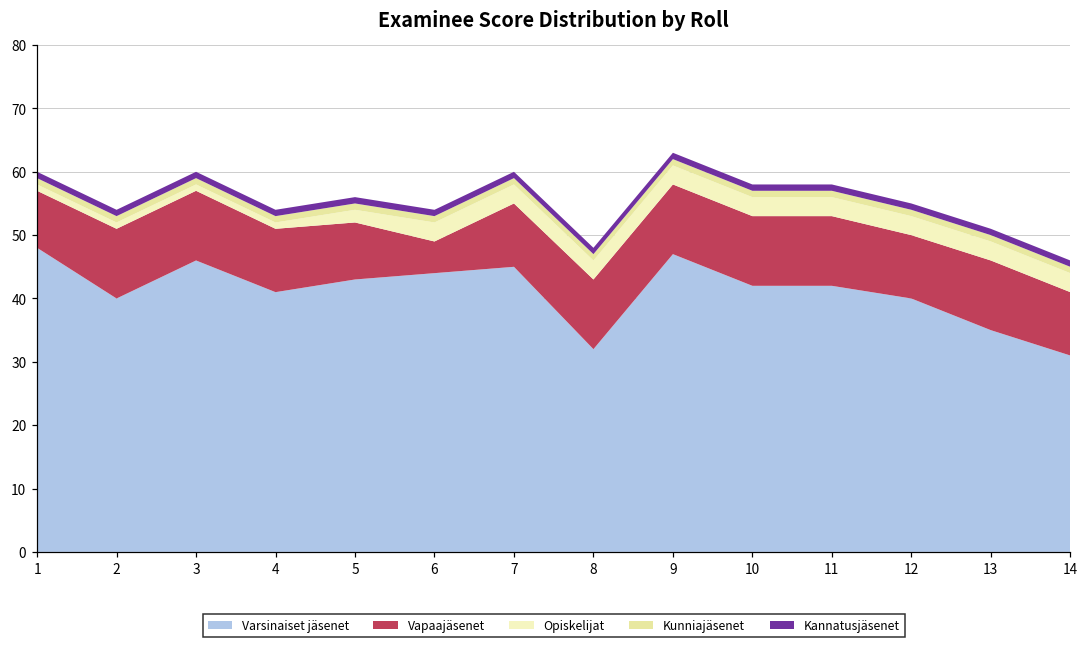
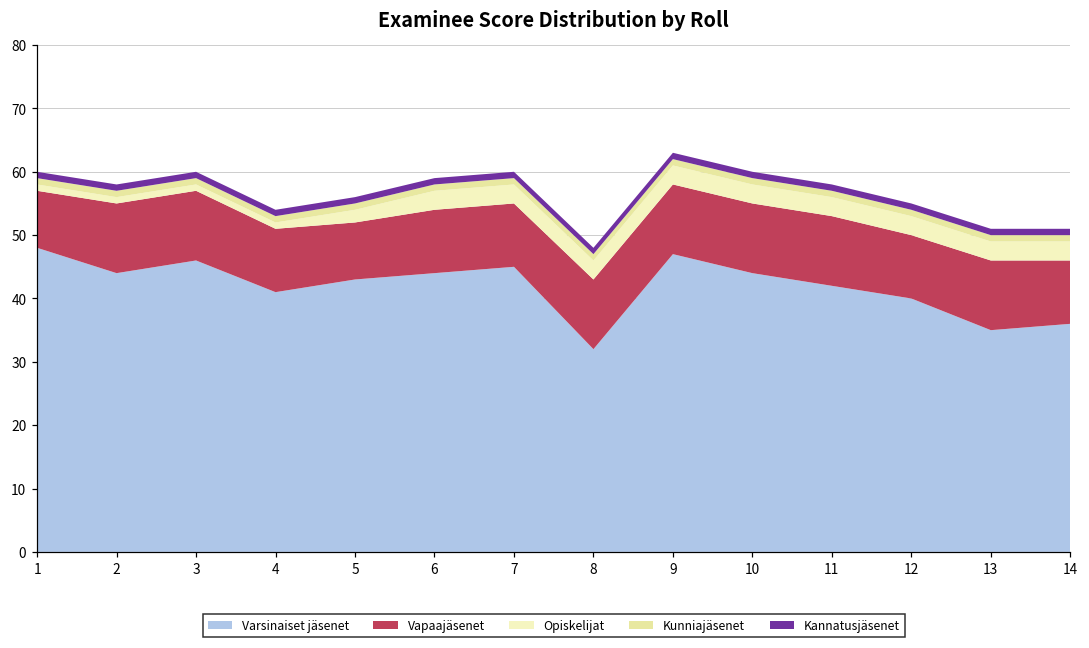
Varsinaiset jäsenet, 2: 40 -> 44
Vapaajäsenet, 6: 5 -> 10
Varsinaiset jäsenet, 10: 42 -> 44
Varsinaiset jäsenet, 14: 31 -> 36
